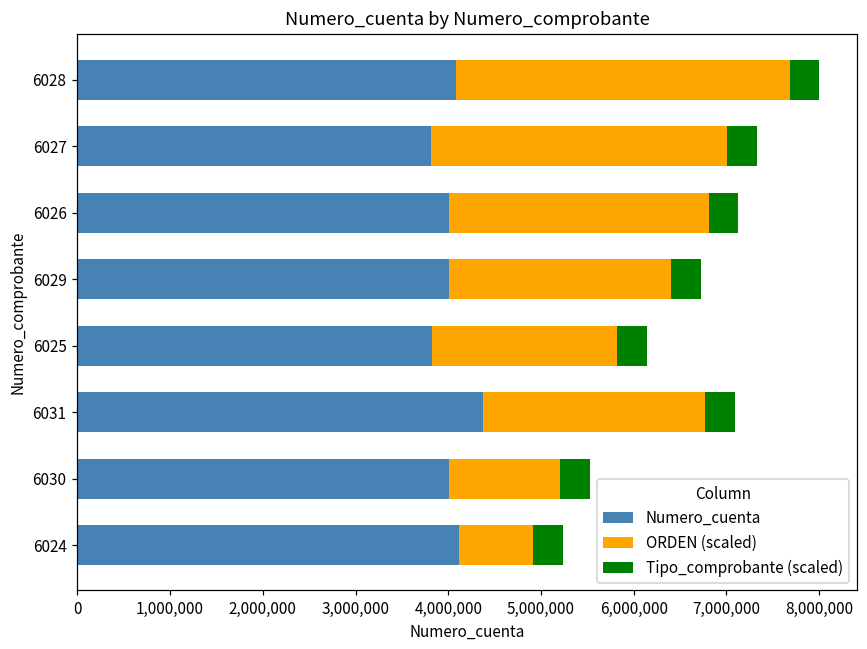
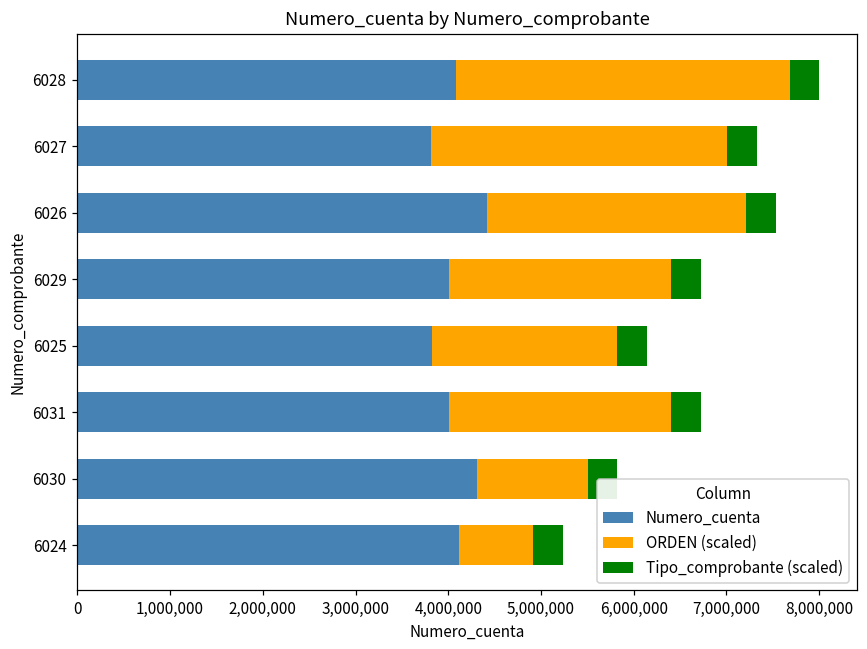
Numero_cuenta, 6026: 4,000,000 -> 4,400,000
Numero_cuenta, 6031: 4,400,000 -> 4,000,000
Numero_cuenta, 6030: 4,000,000 -> 4,300,000
